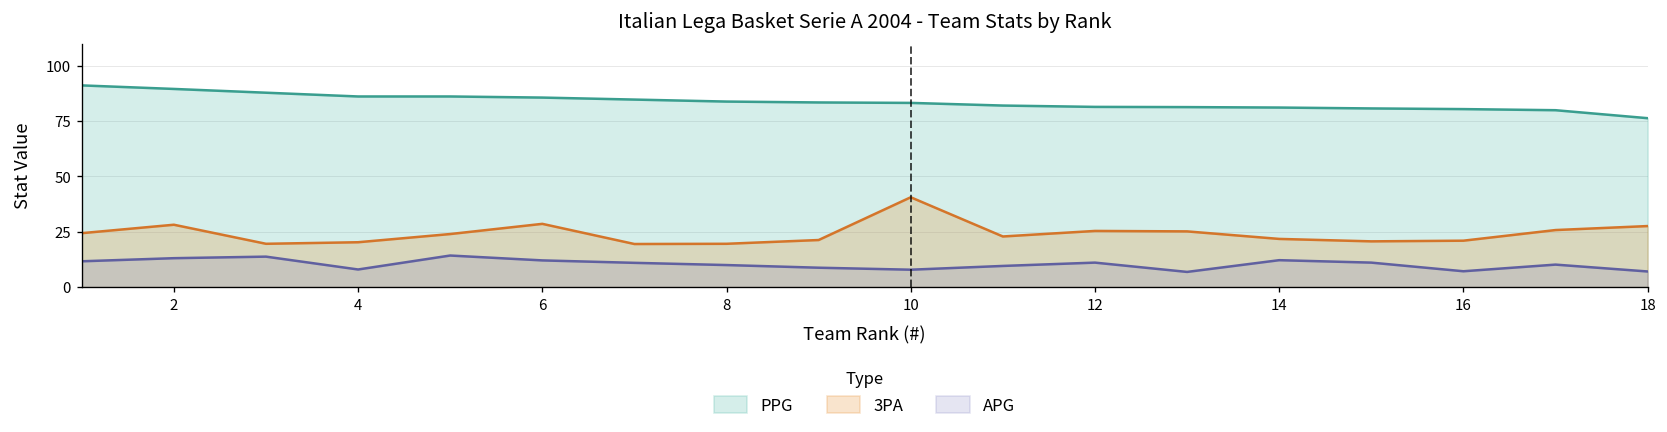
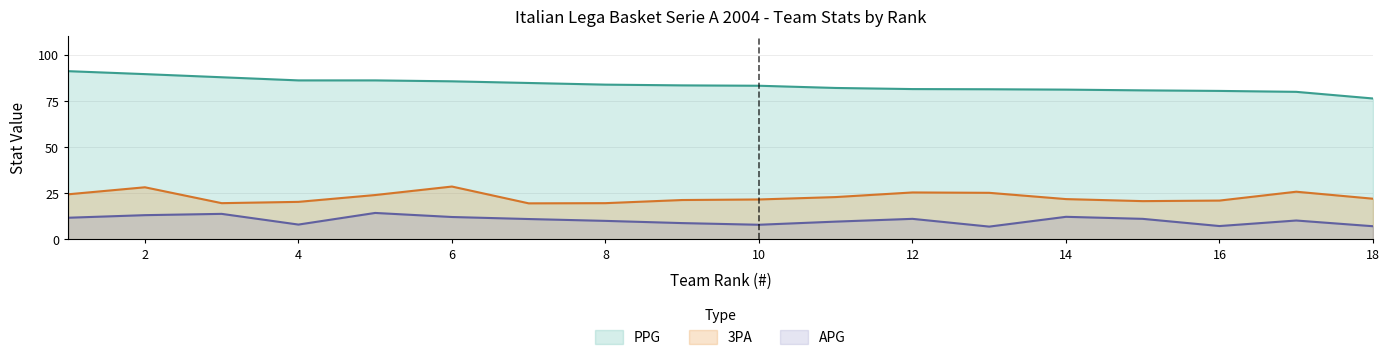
3PA, 10: 41 -> 22
3PA, 18: 28 -> 22
